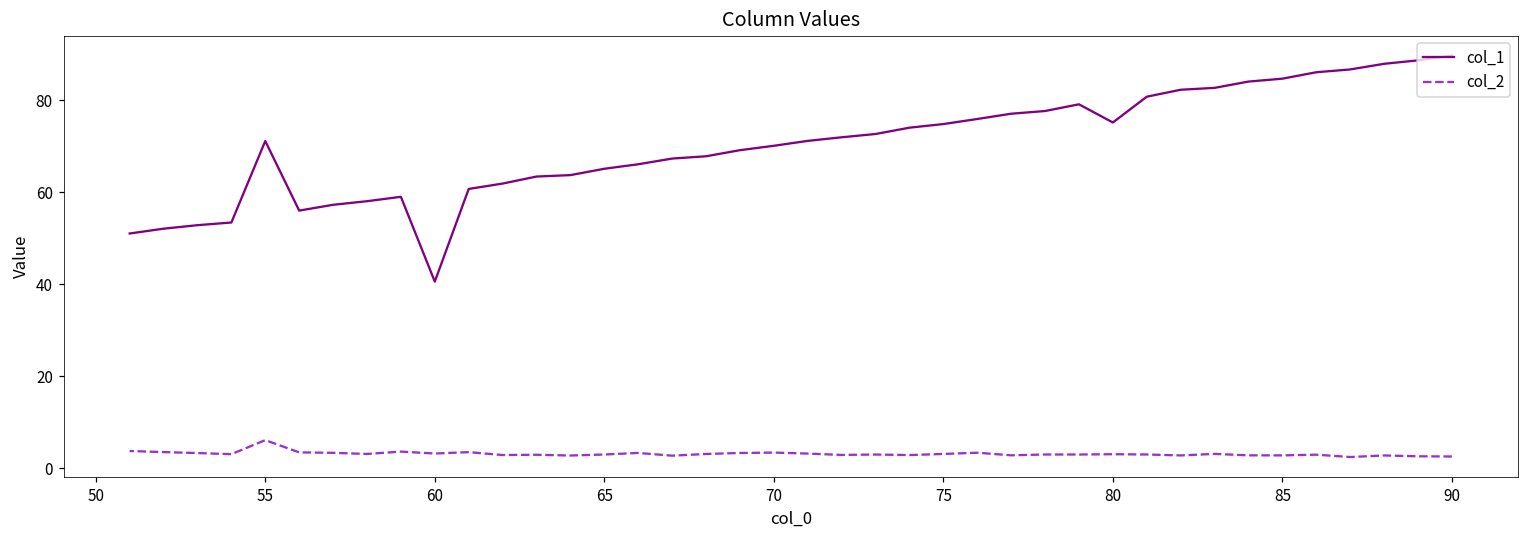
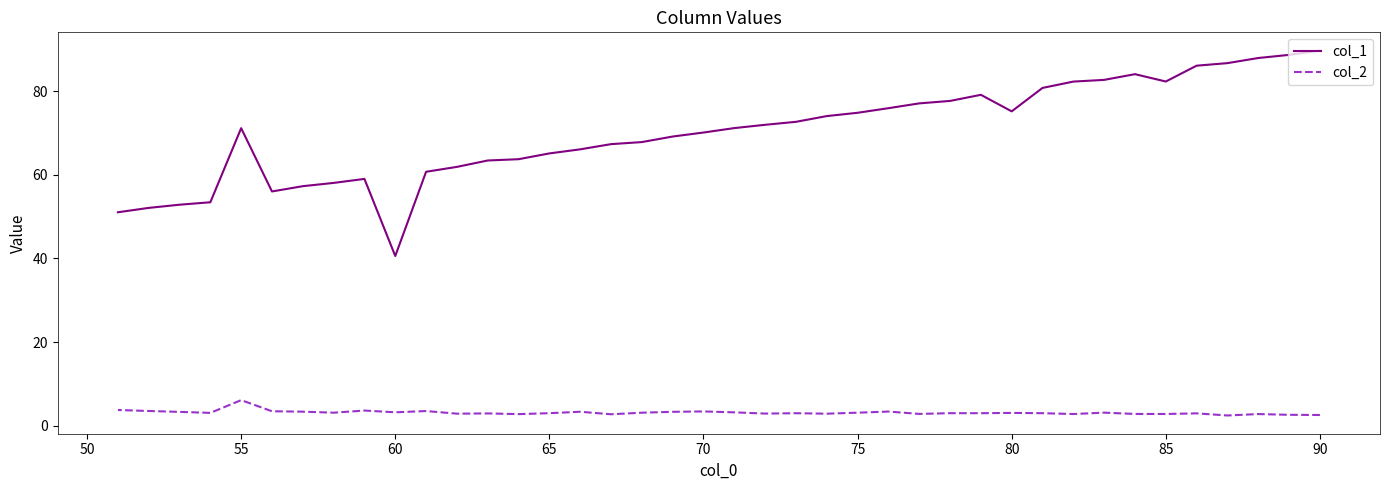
col_1, 85: 85 -> 82
